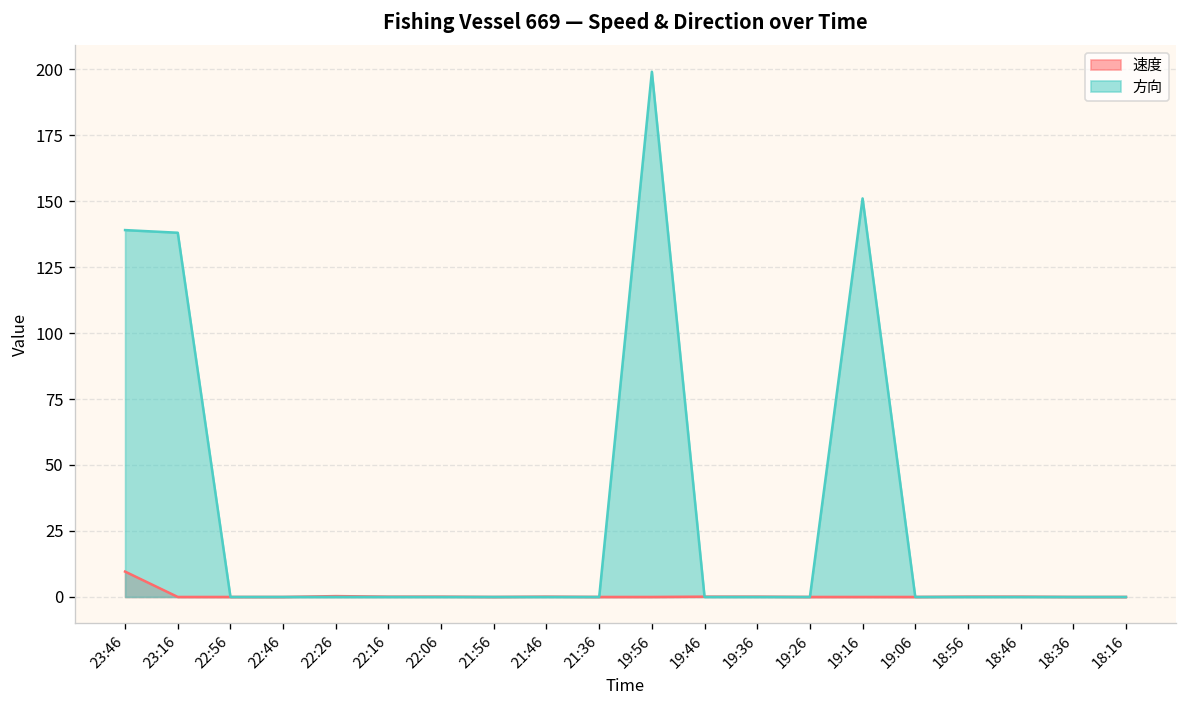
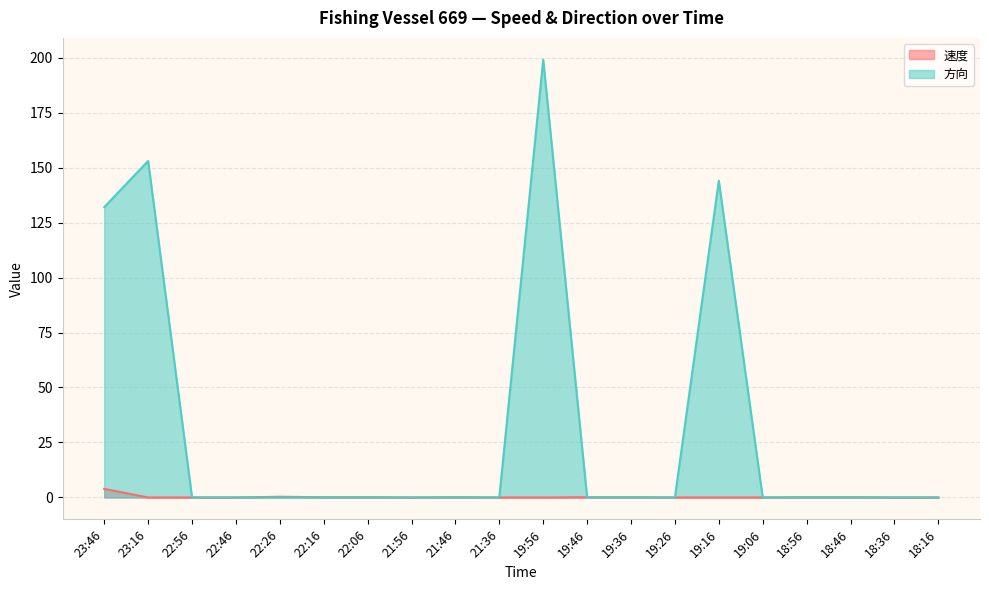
速度, 23:46: 10 -> 4
方向, 23:46: 139 -> 132
方向, 23:16: 138 -> 153
方向, 19:16: 151 -> 144
